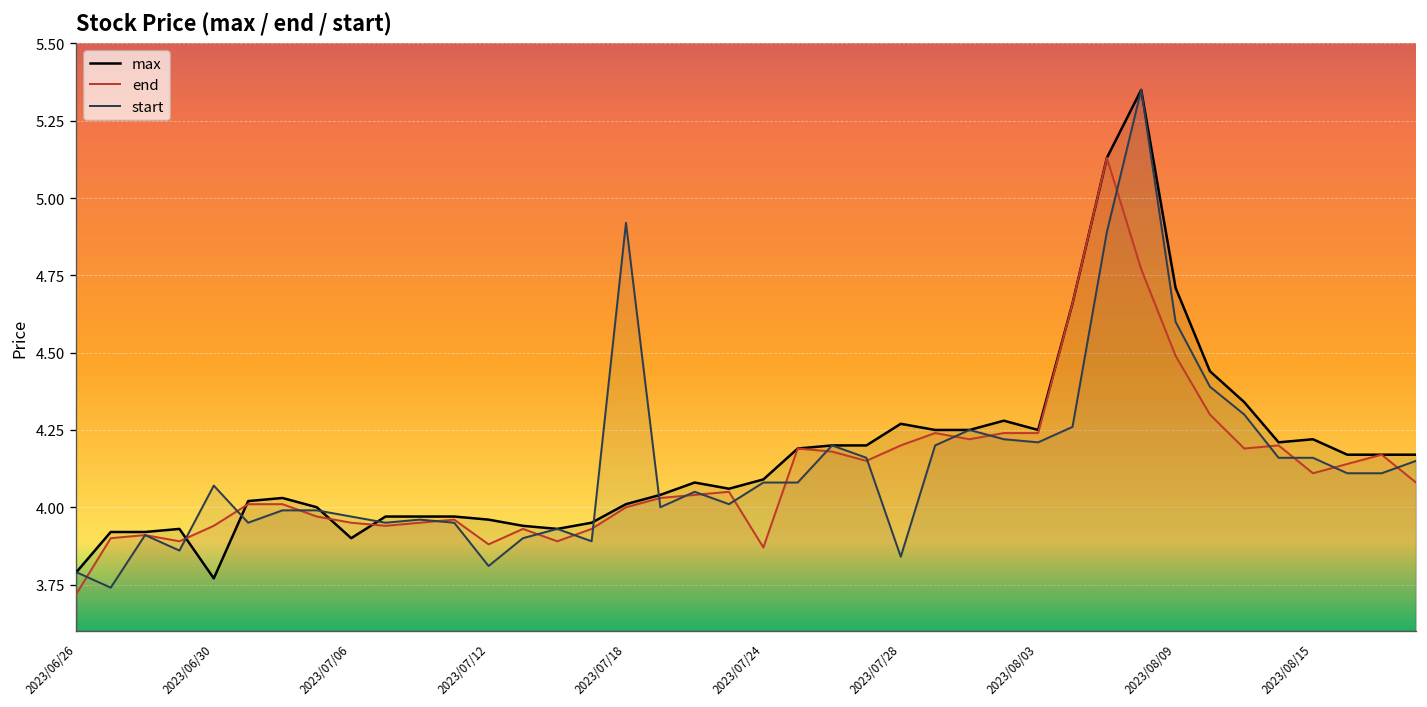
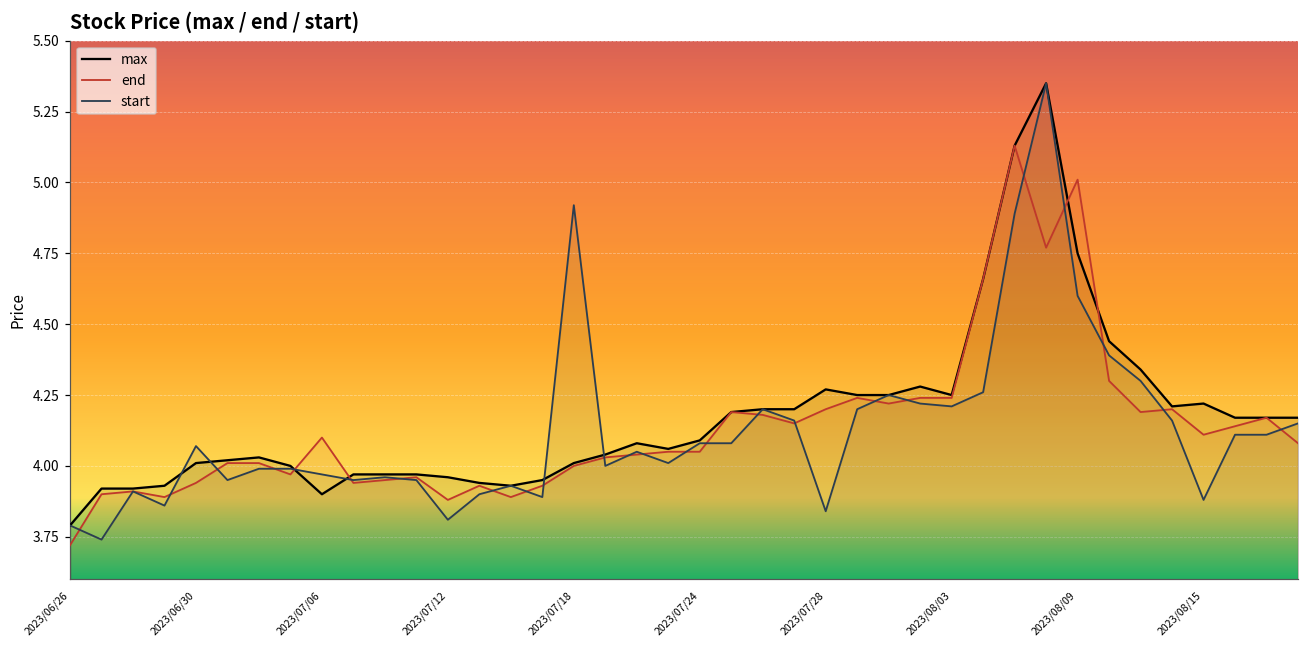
max, 2023/06/30: 3.77 -> 4.01
end, 2023/07/06: 3.95 -> 4.10
end, 2023/07/24: 3.87 -> 4.05
max, 2023/08/09: 4.71 -> 4.75
end, 2023/08/09: 4.49 -> 5.01
start, 2023/08/15: 4.16 -> 3.88
